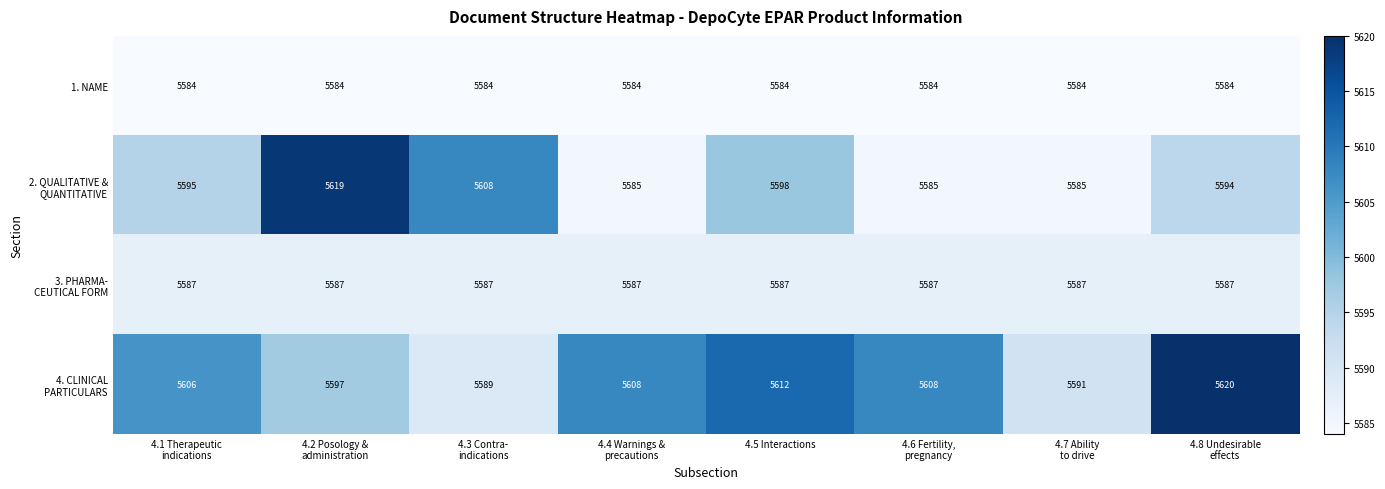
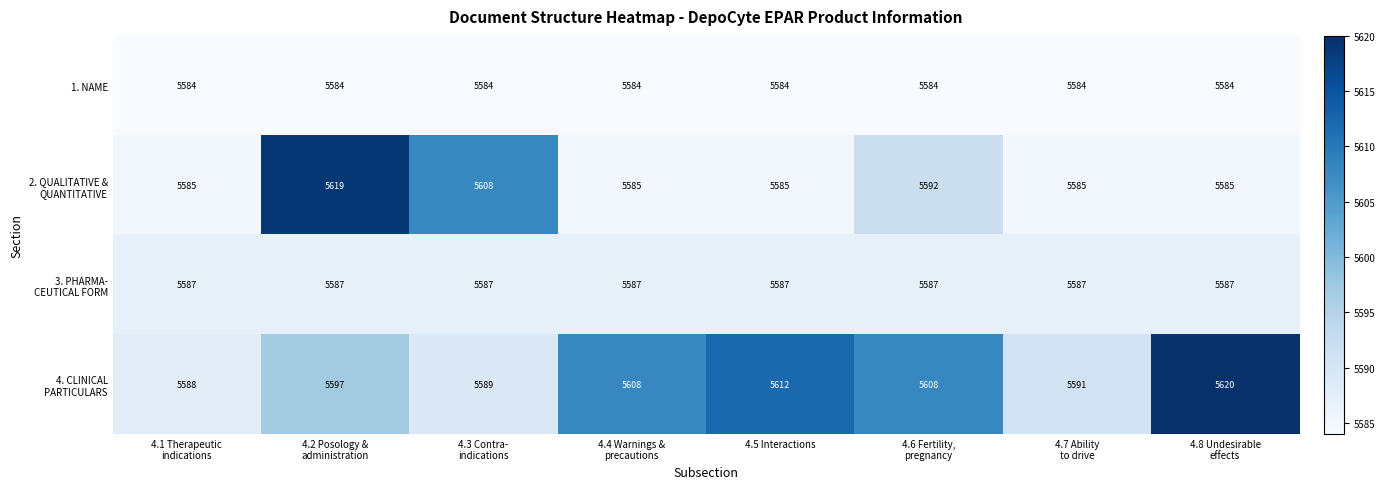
2. QUALITATIVE & QUANTITATIVE, 4.1 Therapeutic indications: 5595 -> 5585
2. QUALITATIVE & QUANTITATIVE, 4.5 Interactions: 5598 -> 5585
2. QUALITATIVE & QUANTITATIVE, 4.6 Fertility, pregnancy: 5585 -> 5592
2. QUALITATIVE & QUANTITATIVE, 4.8 Undesirable effects: 5594 -> 5585
4. CLINICAL PARTICULARS, 4.1 Therapeutic indications: 5606 -> 5588
